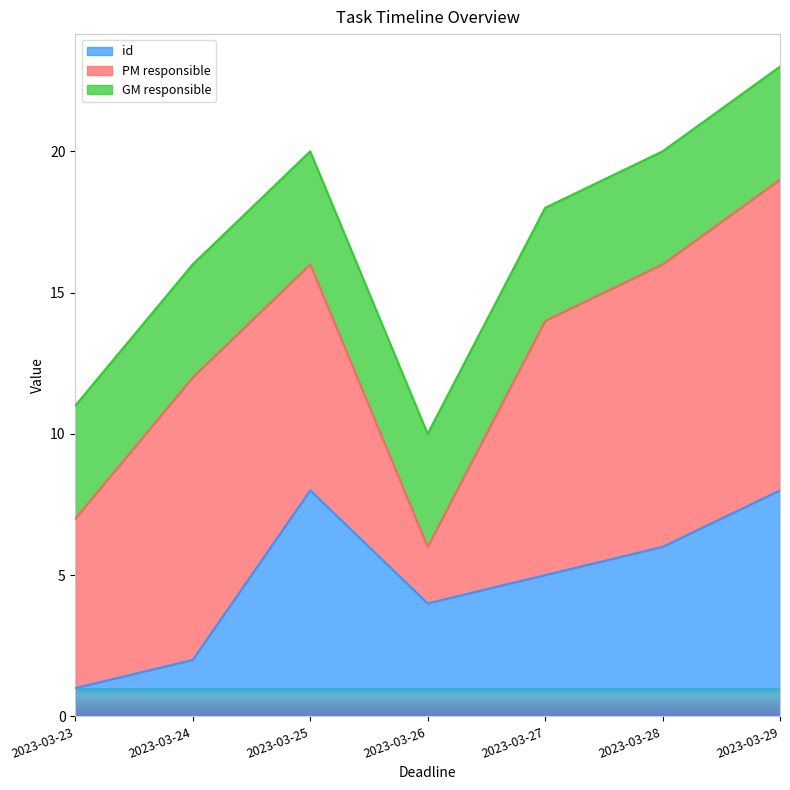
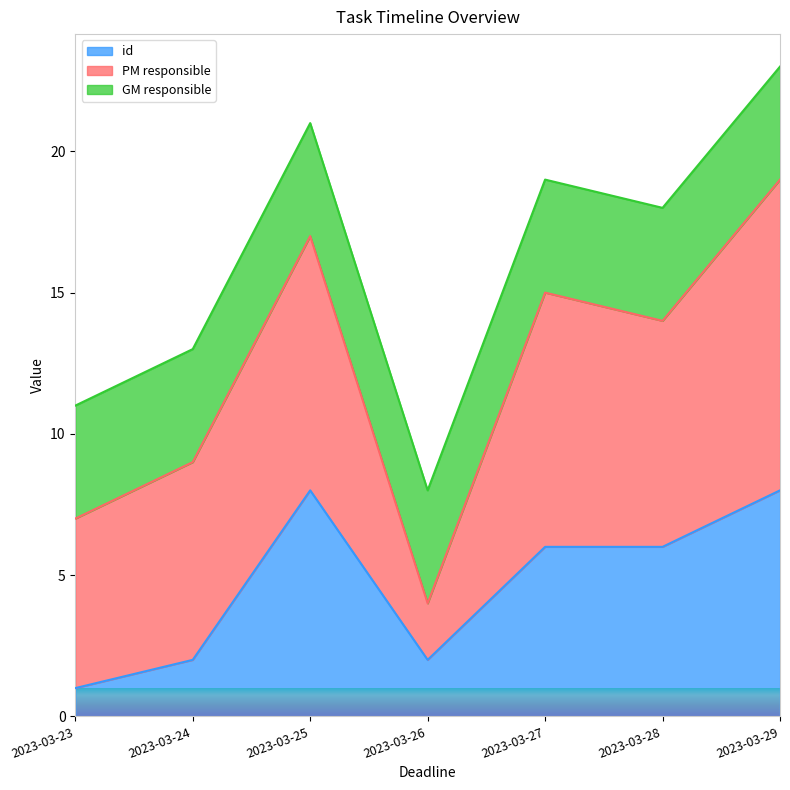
PM responsible, 2023-03-24: 10 -> 7
PM responsible, 2023-03-25: 8 -> 9
id, 2023-03-26: 4 -> 2
id, 2023-03-27: 5 -> 6
PM responsible, 2023-03-28: 10 -> 8
